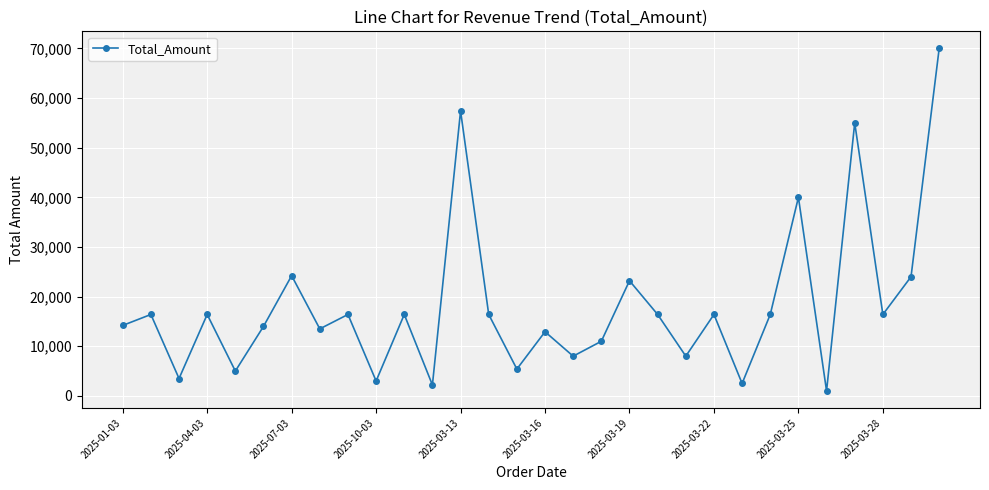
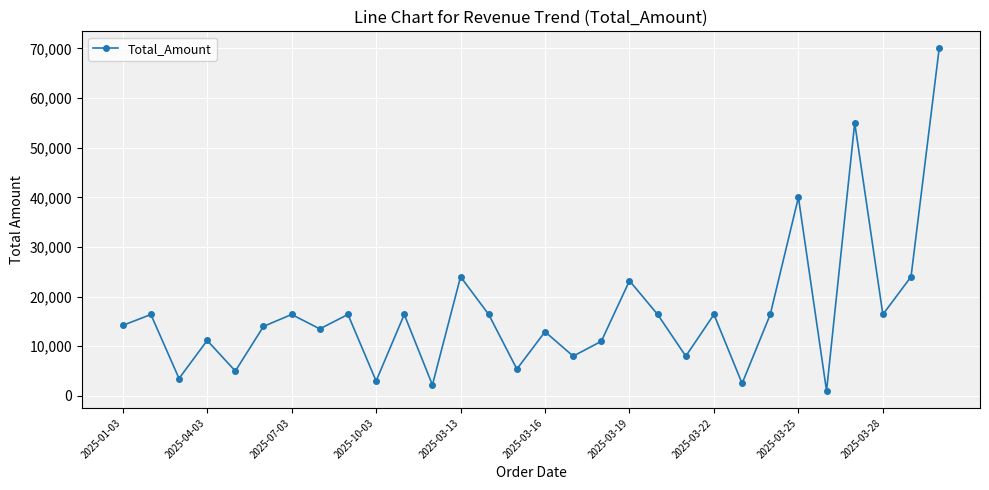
2025-04-03: 16,000 -> 11,000
2025-07-03: 24,000 -> 16,000
2025-03-13: 57,000 -> 24,000
